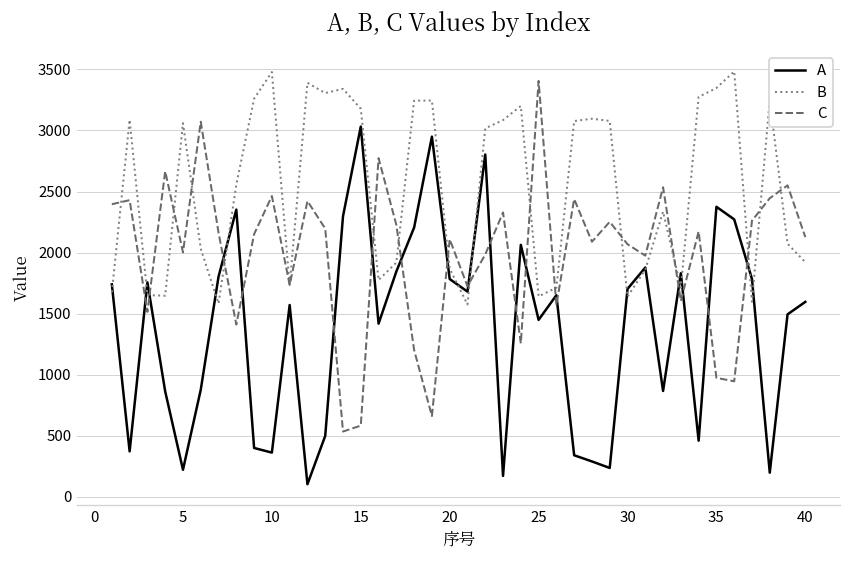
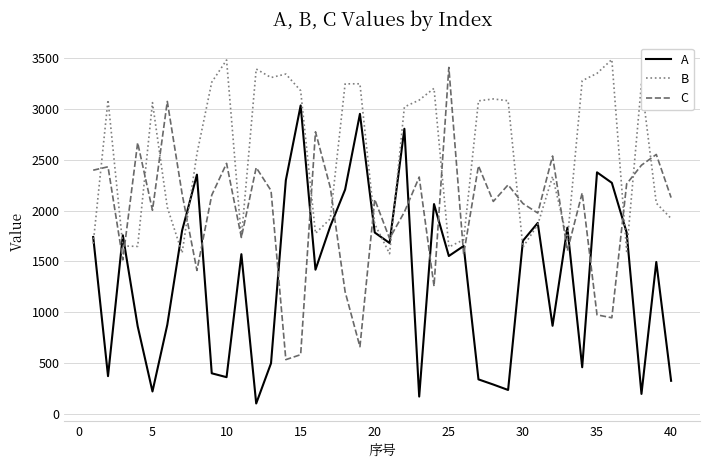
A, 25: 1450 -> 1550
A, 40: 1600 -> 330
